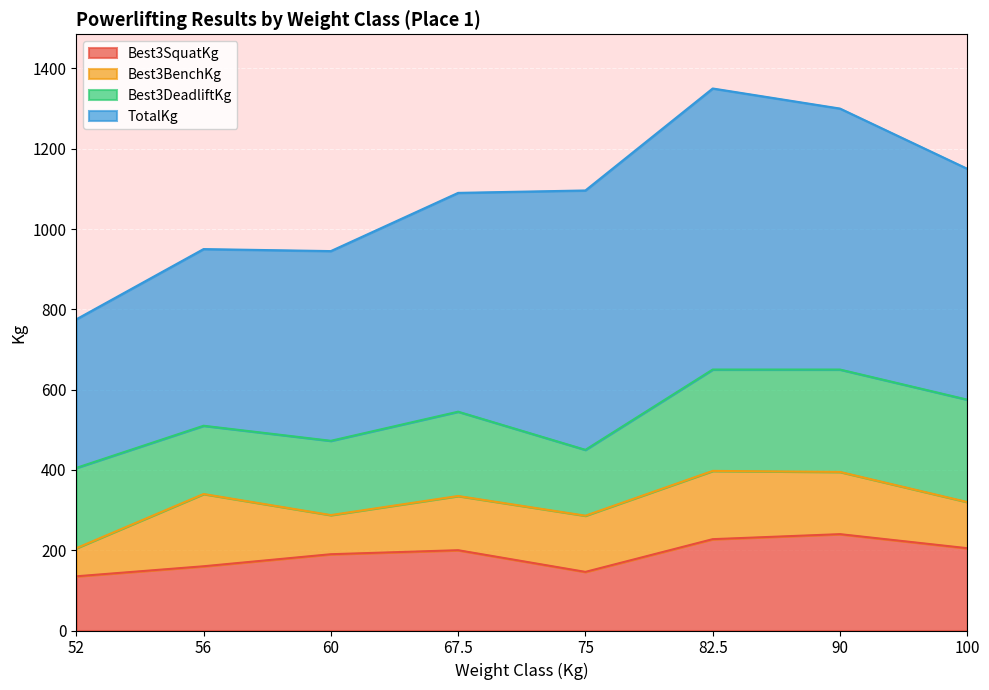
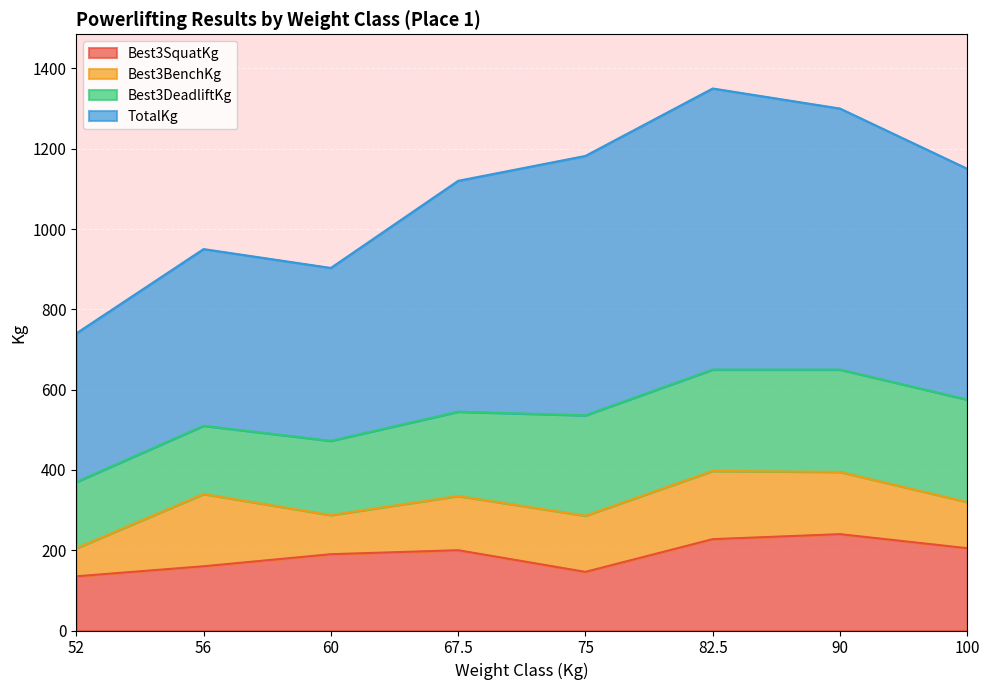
Best3DeadliftKg, 52: 200 -> 170
TotalKg, 60: 470 -> 430
TotalKg, 67.5: 550 -> 580
Best3DeadliftKg, 75: 160 -> 250
